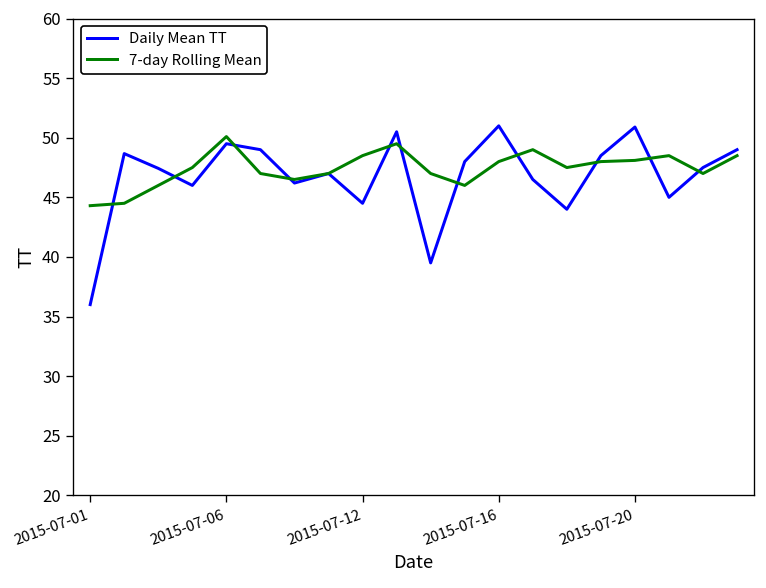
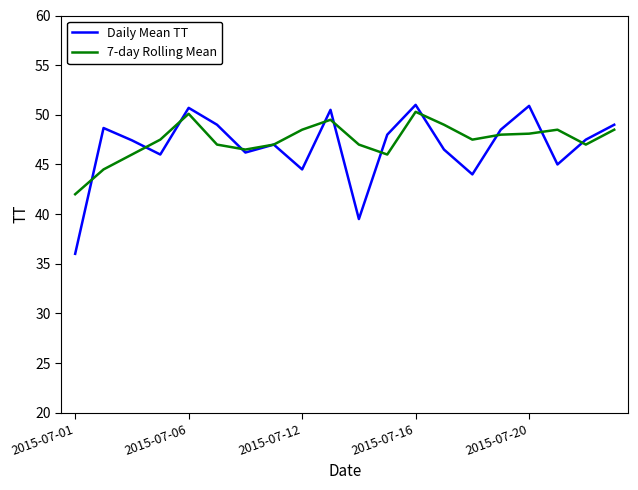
7-day Rolling Mean, 2015-07-01: 44 -> 42
Daily Mean TT, 2015-07-06: 50 -> 51
7-day Rolling Mean, 2015-07-16: 48 -> 50
